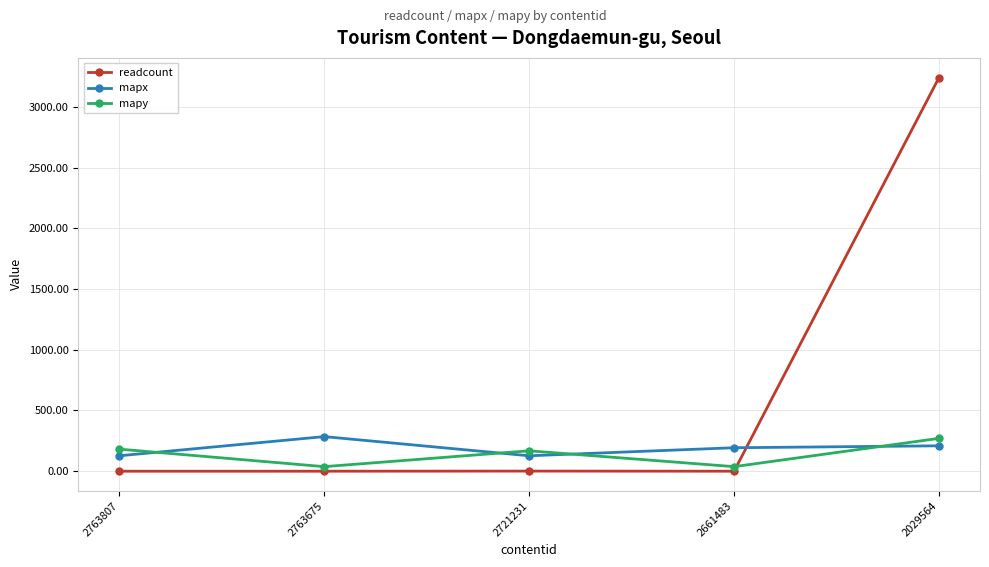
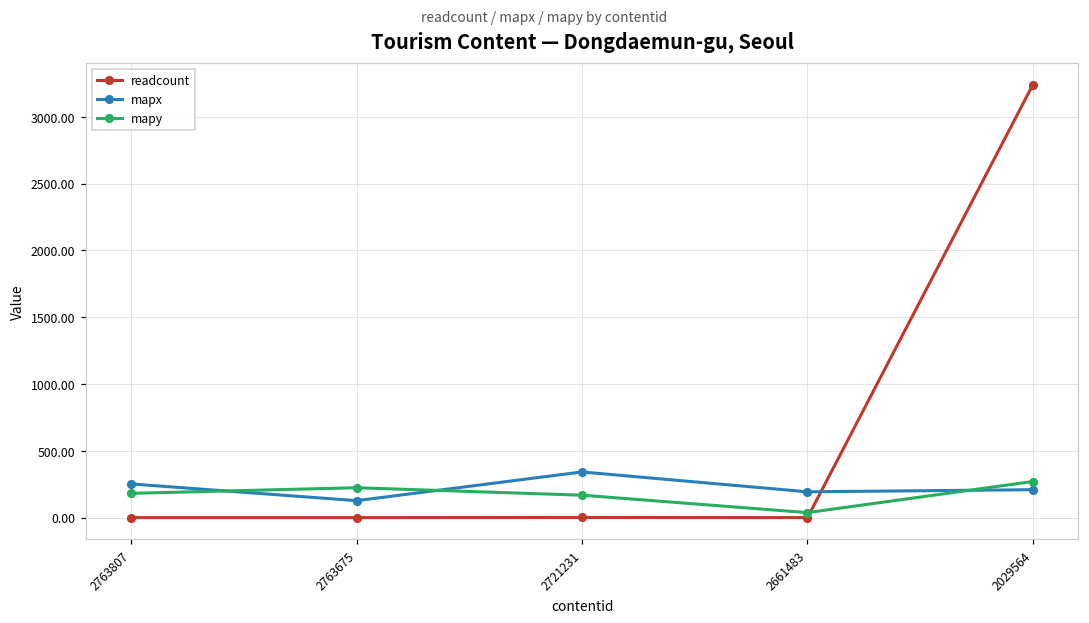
mapx, 2763807: 130 -> 250
mapx, 2763675: 280 -> 130
mapy, 2763675: 40 -> 220
mapx, 2721231: 130 -> 340
